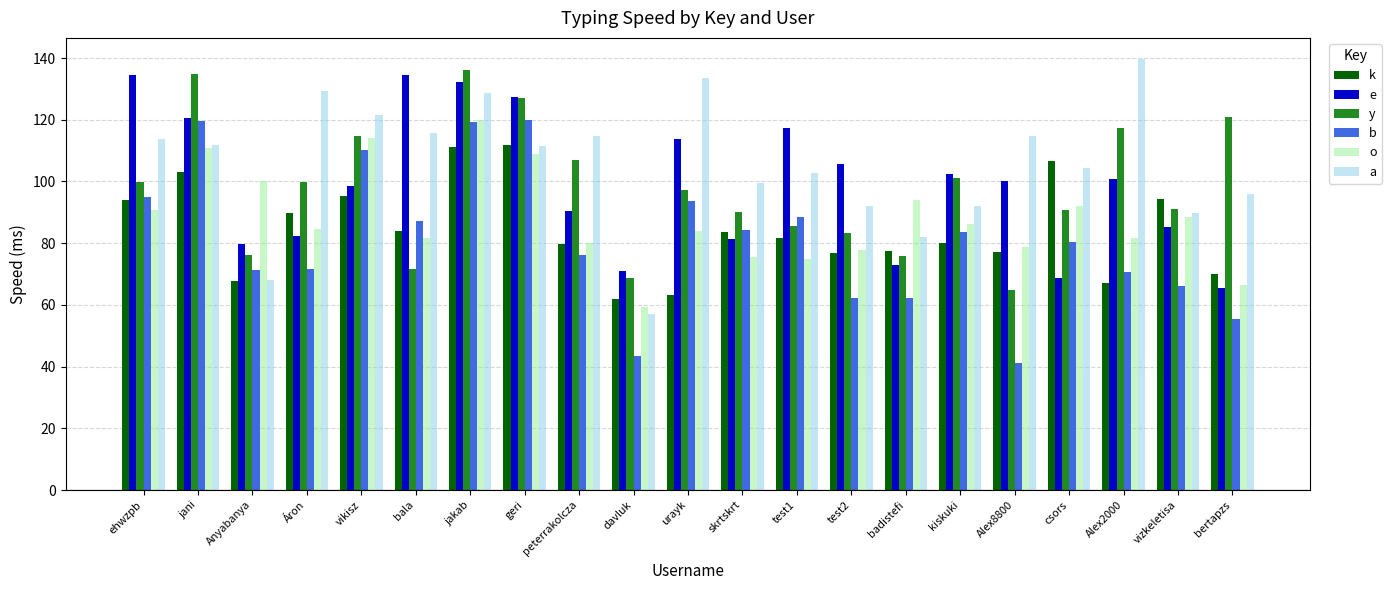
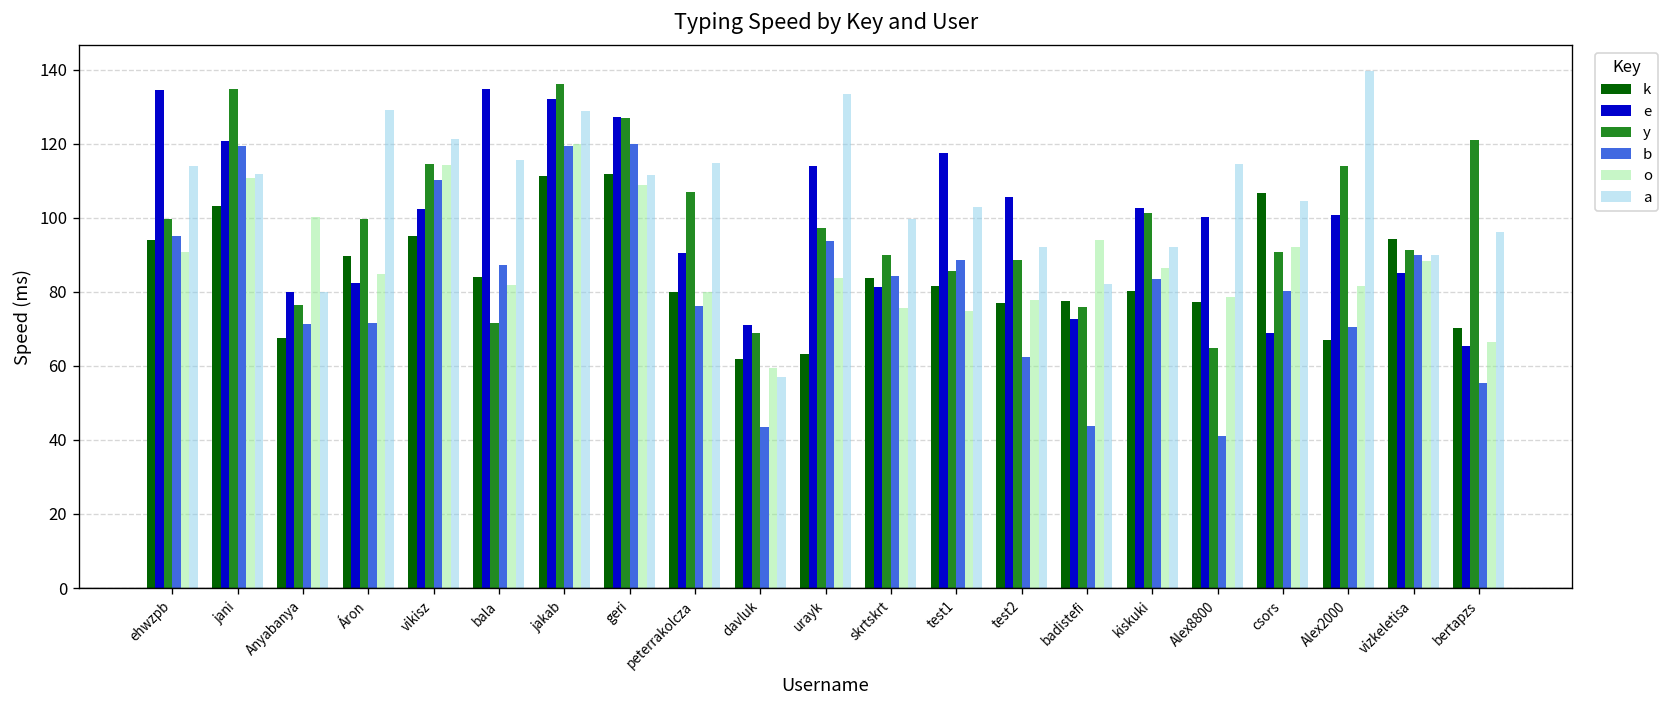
a, Anyabanya: 68 -> 80
e, vikisz: 99 -> 102
y, test2: 83 -> 89
b, badistefi: 62 -> 44
y, Alex2000: 117 -> 114
b, vizkeletisa: 66 -> 90
